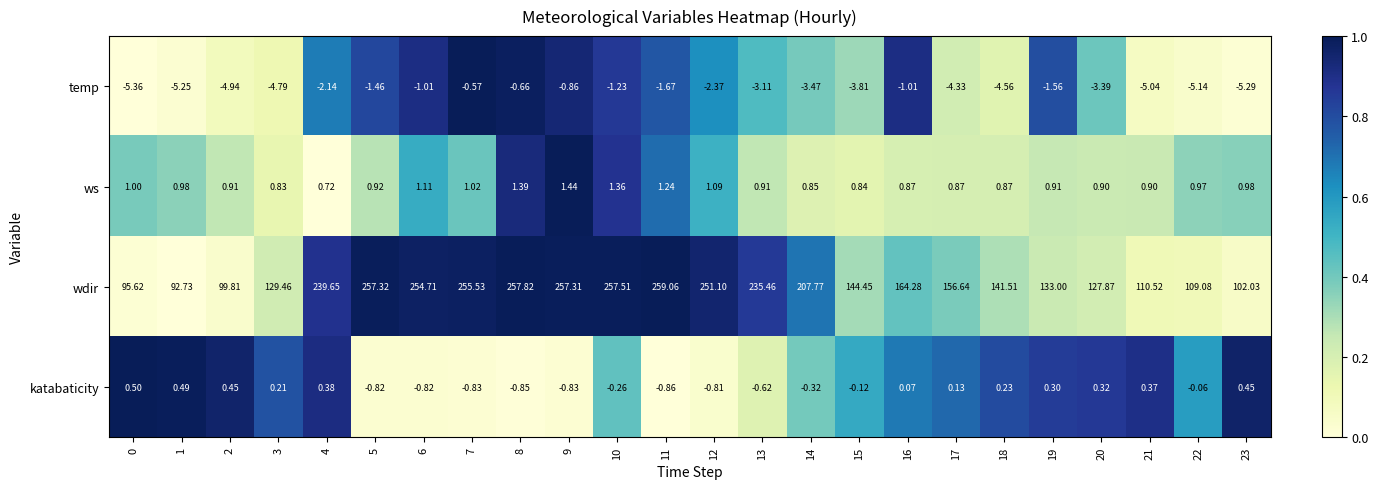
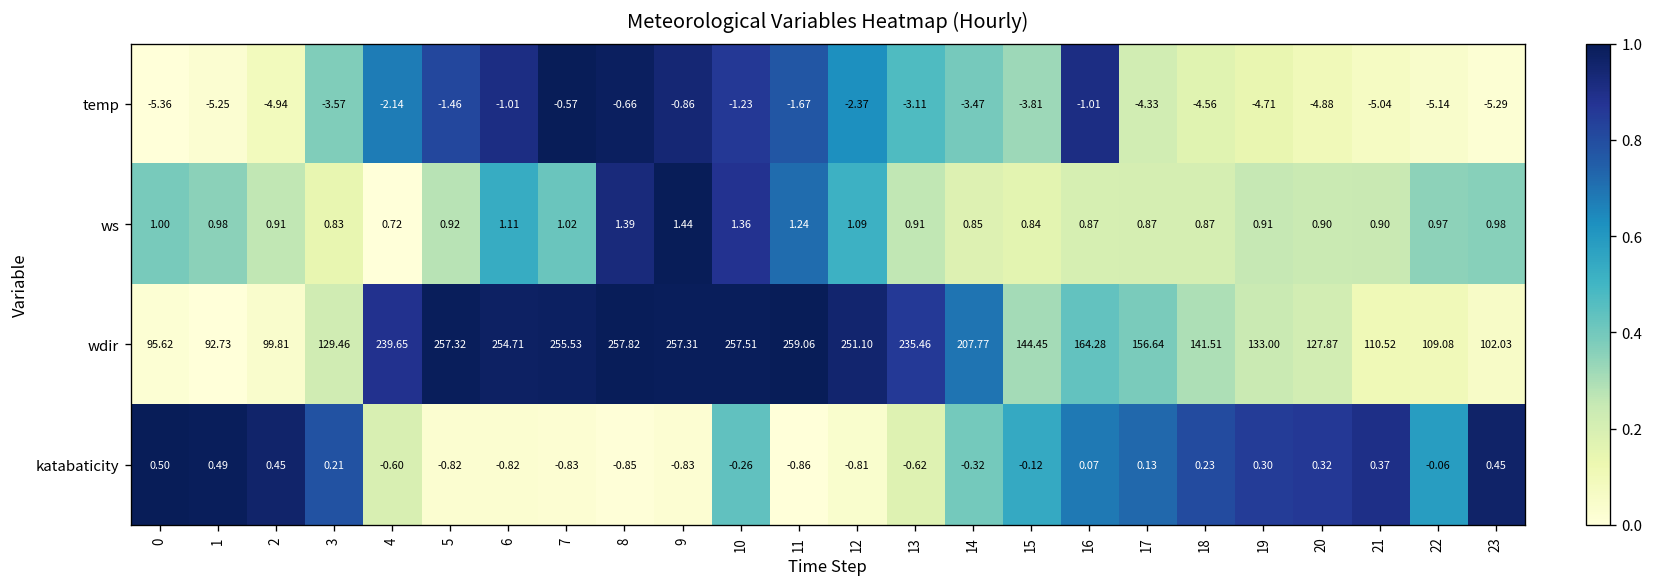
temp, 3: -4.79 -> -3.57
temp, 19: -1.56 -> -4.71
temp, 20: -3.39 -> -4.88
katabaticity, 4: 0.38 -> -0.60
